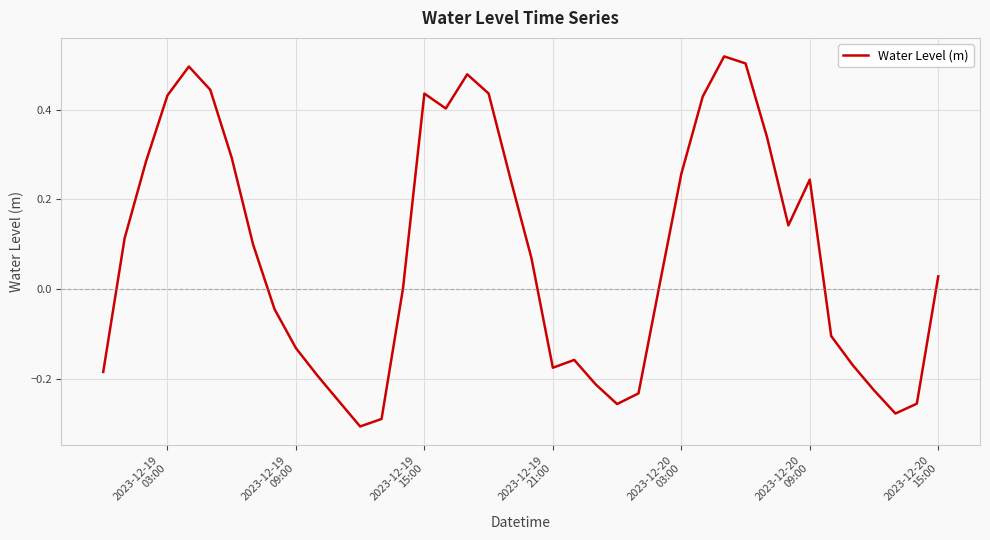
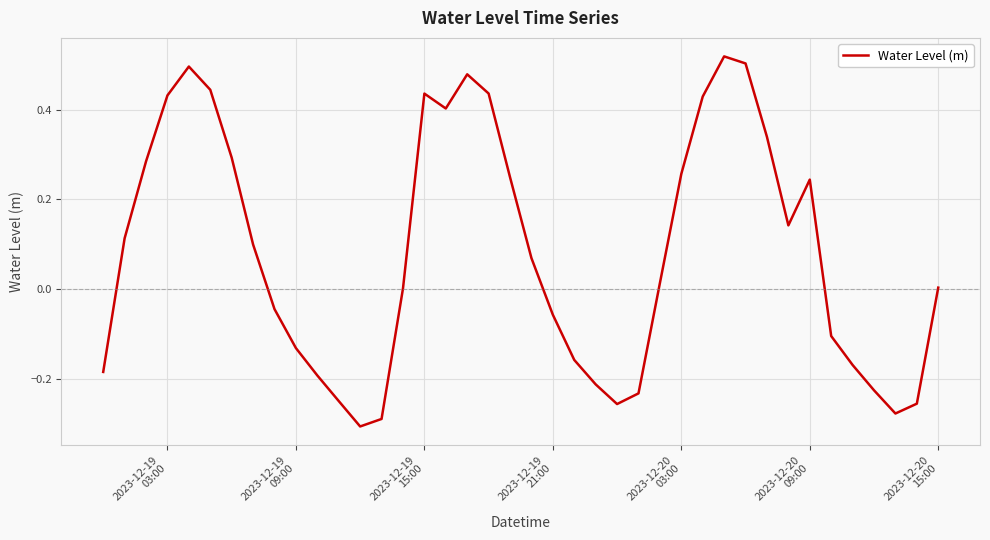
2023-12-19 21:00: -0.18 -> -0.06
2023-12-20 15:00: 0.03 -> 0.00
